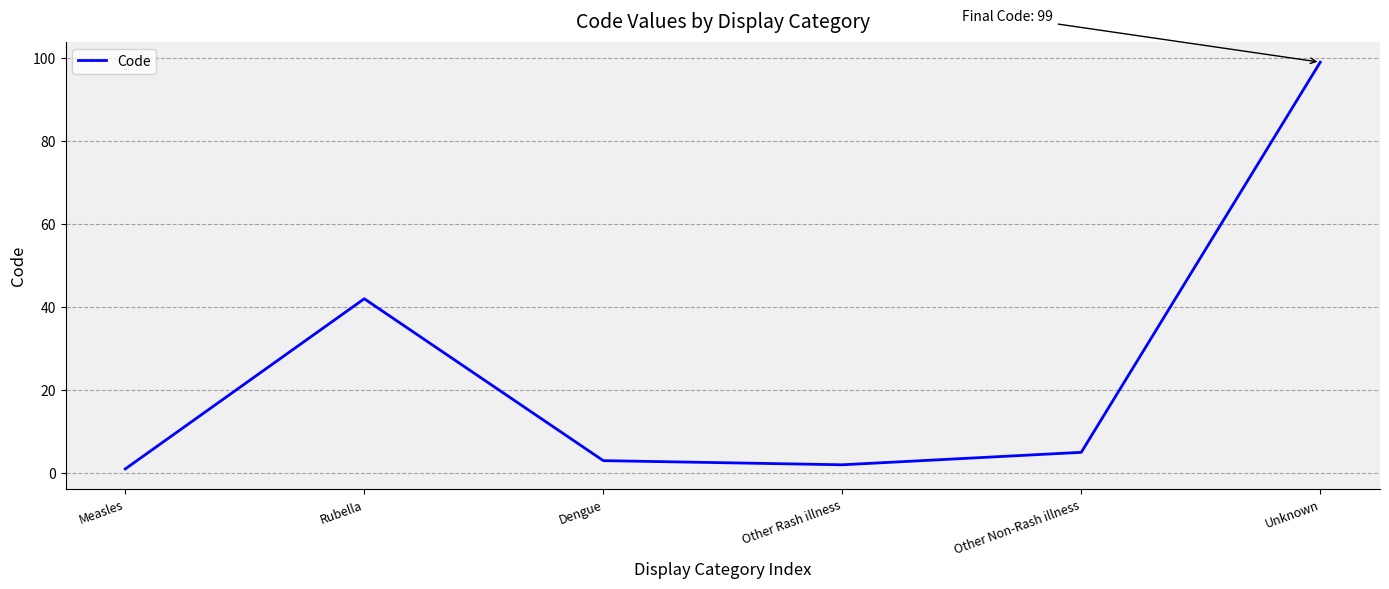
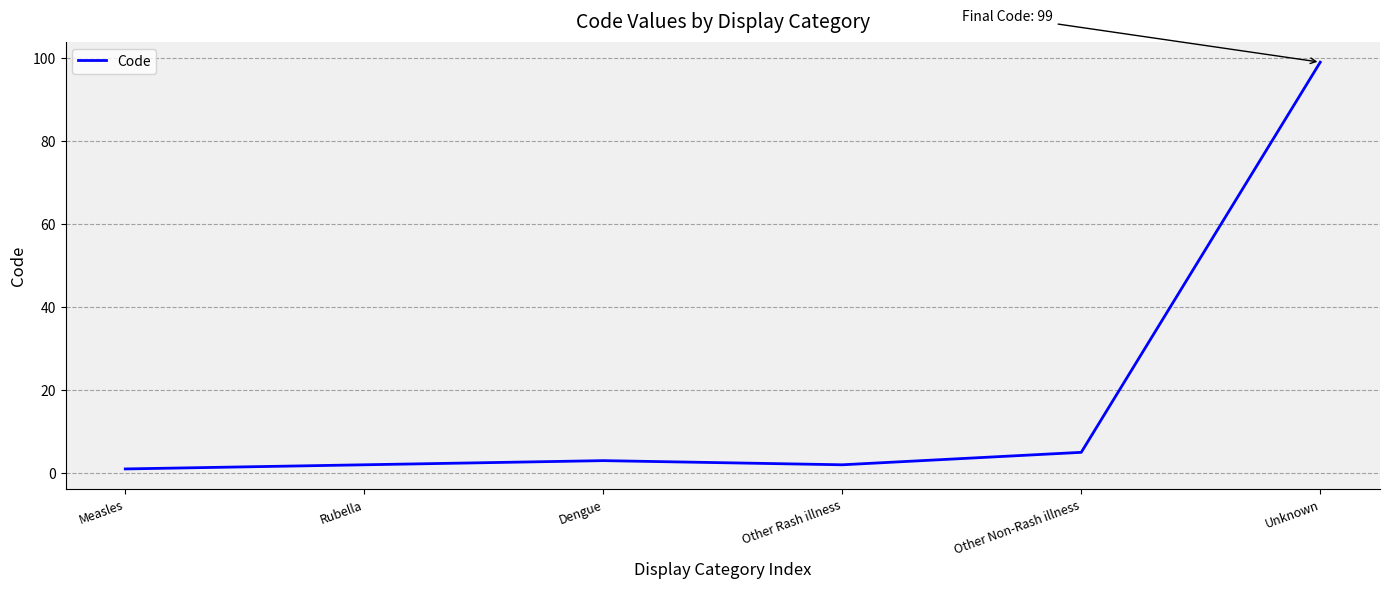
Rubella: 42 -> 2
